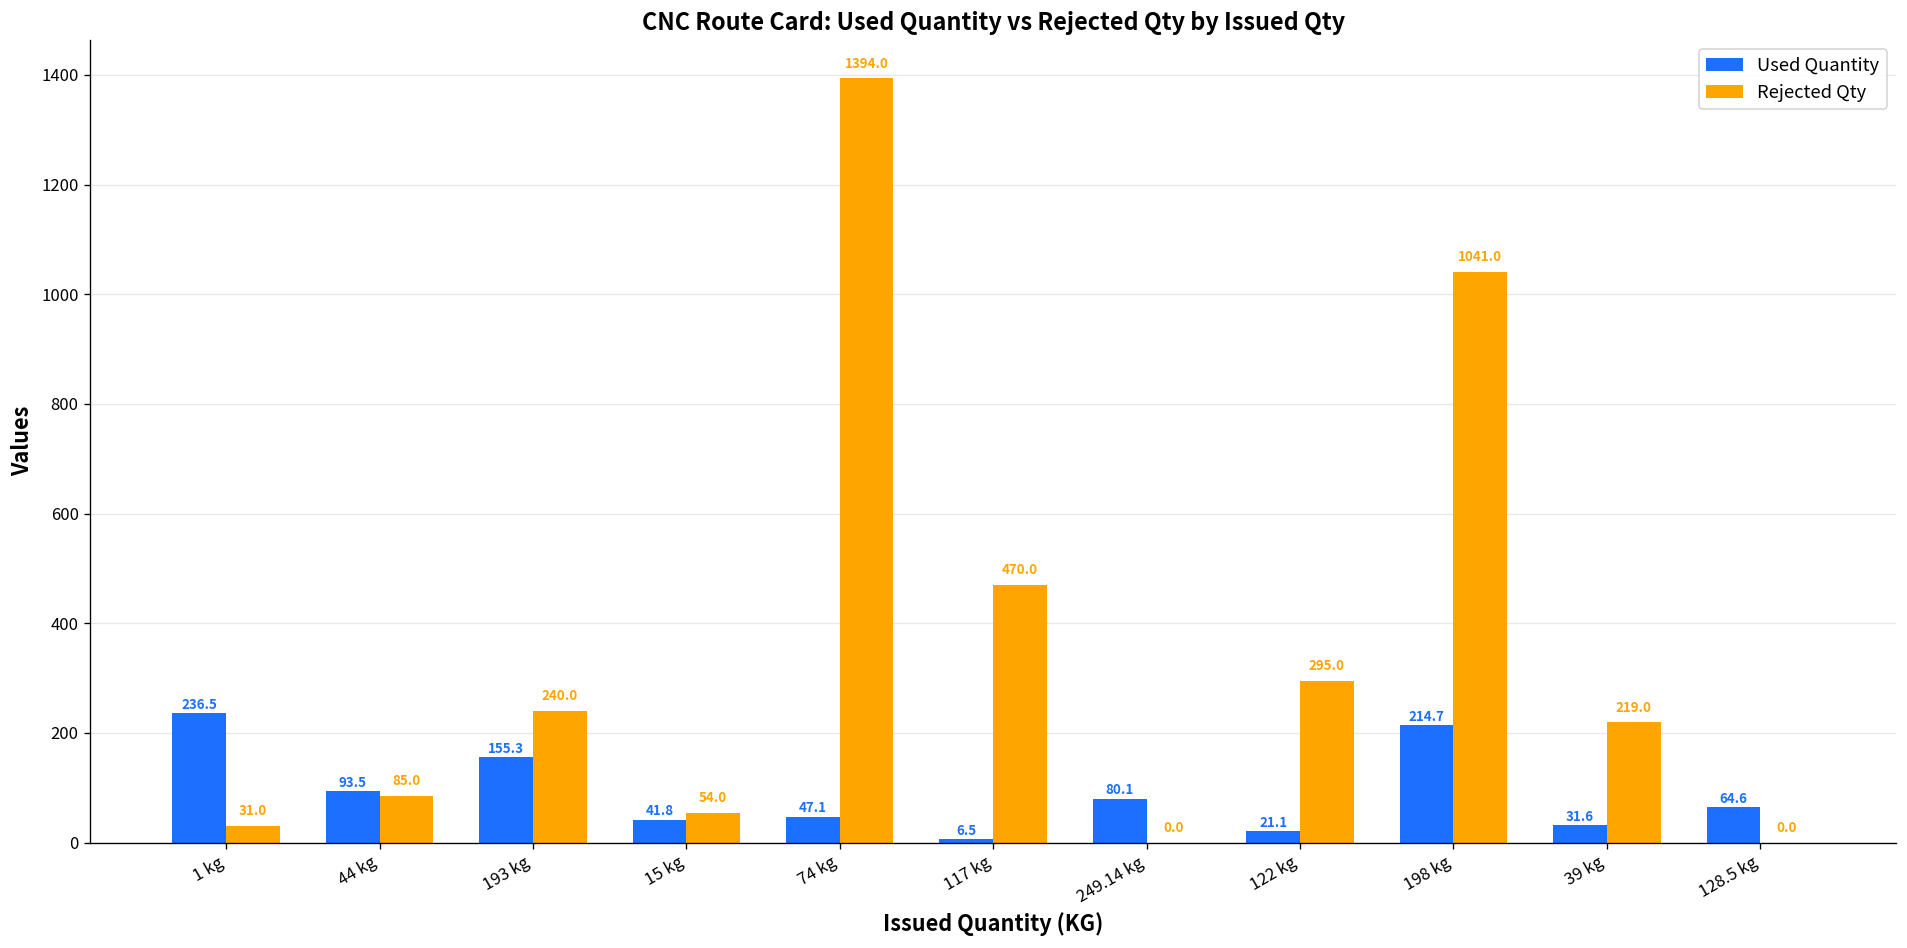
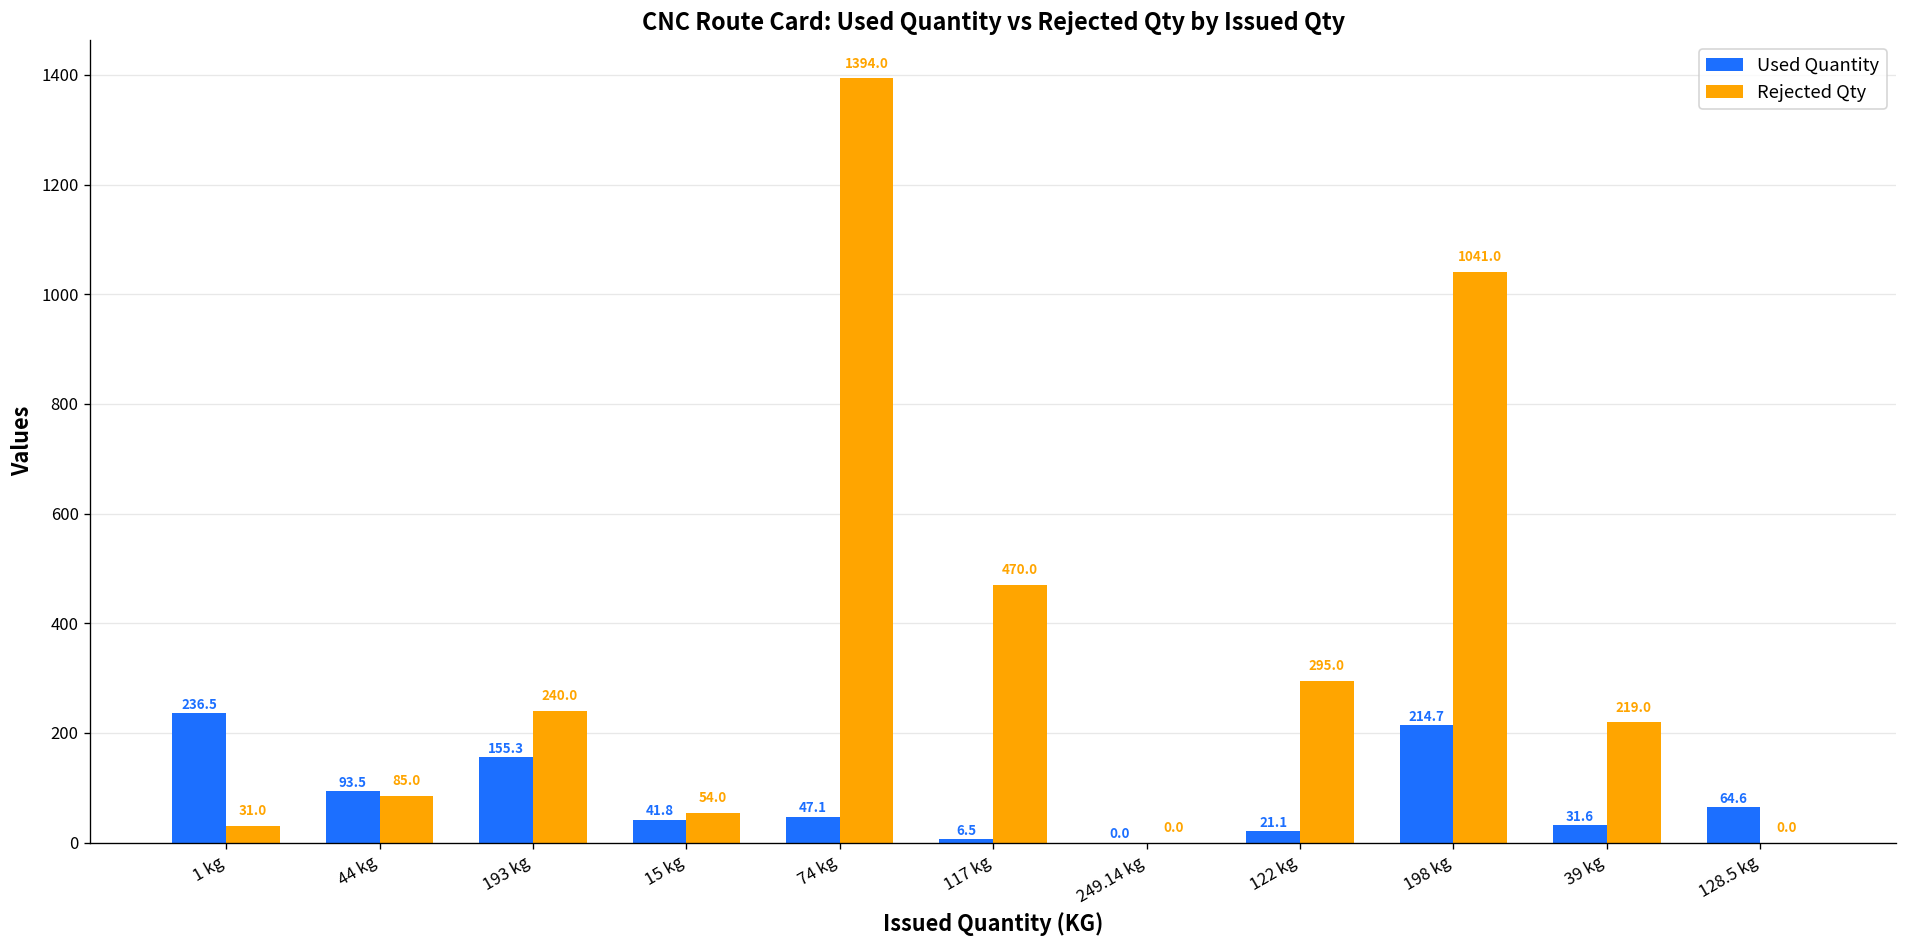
Used Quantity, 249.14 kg: 80.1 -> 0.0
